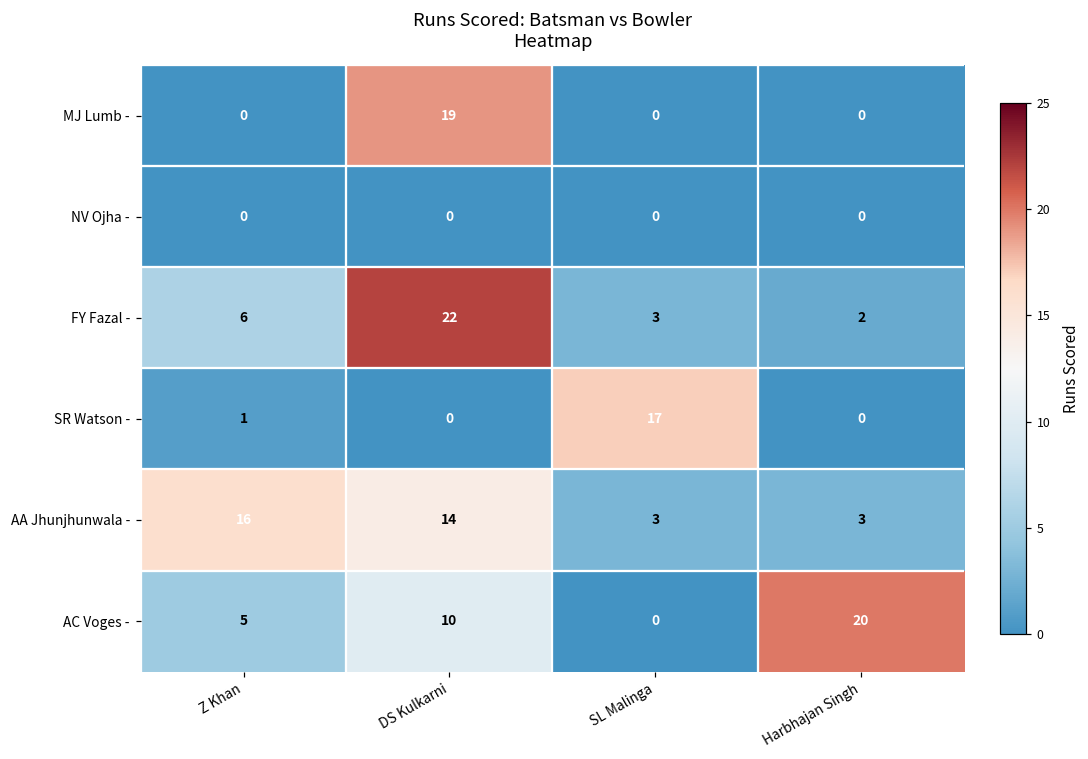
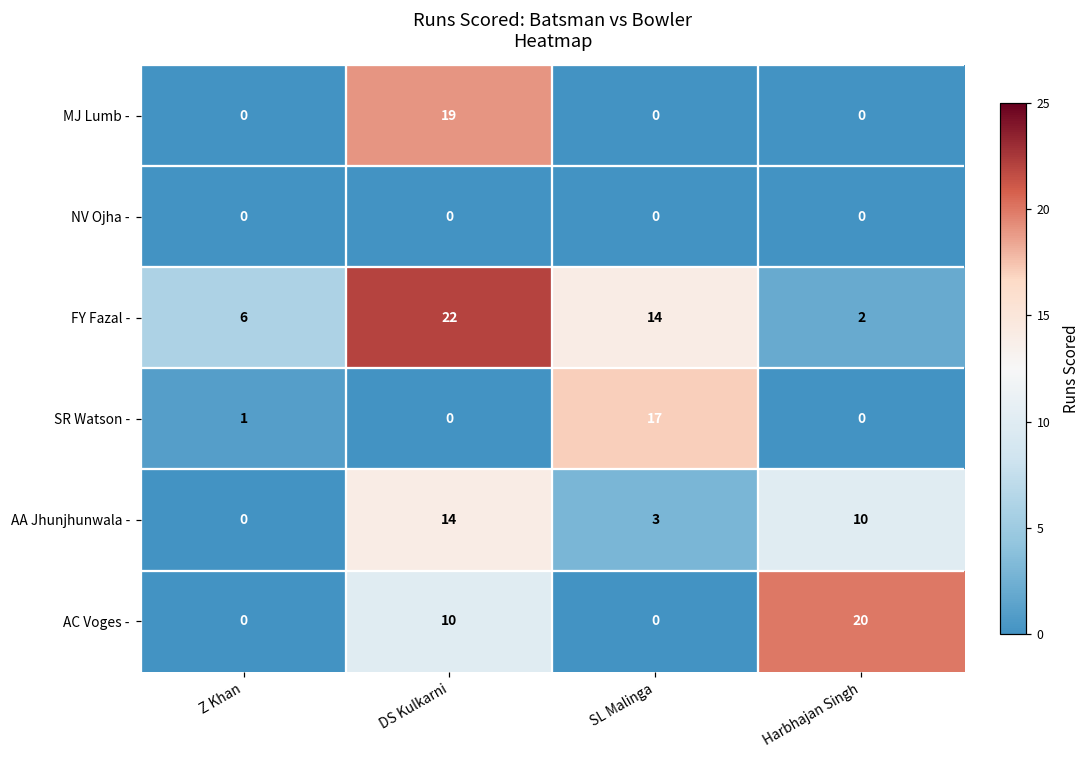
FY Fazal -, SL Malinga: 3 -> 14
AA Jhunjhunwala -, Z Khan: 16 -> 0
AA Jhunjhunwala -, Harbhajan Singh: 3 -> 10
AC Voges -, Z Khan: 5 -> 0
